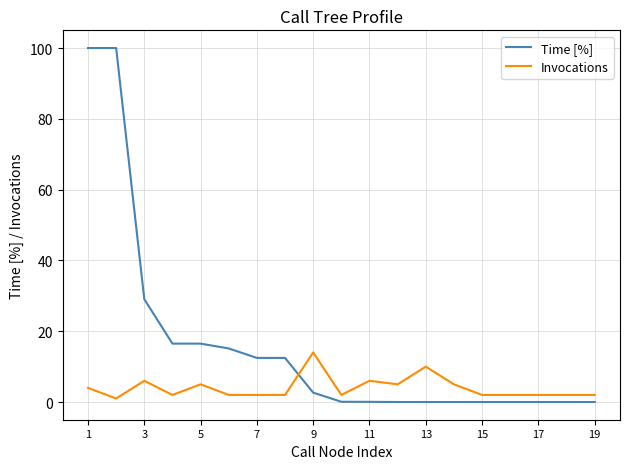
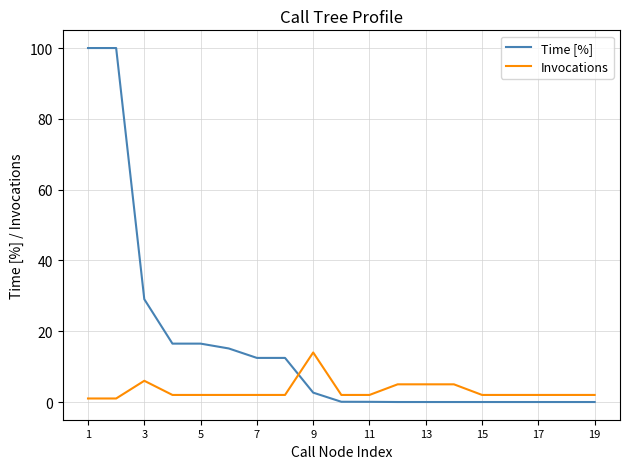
Invocations, 1: 4 -> 1
Invocations, 5: 5 -> 2
Invocations, 11: 6 -> 2
Invocations, 13: 10 -> 5
